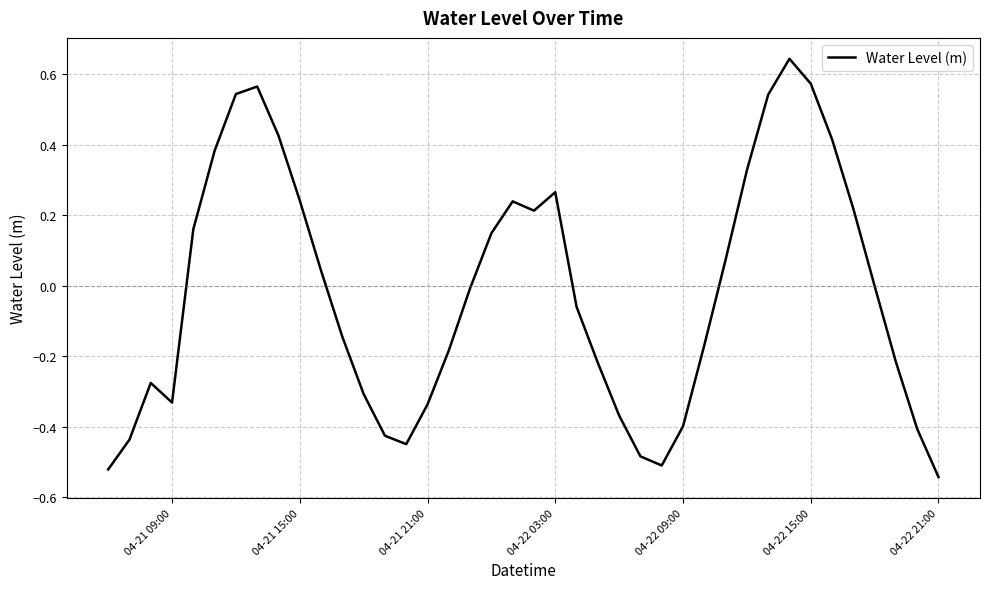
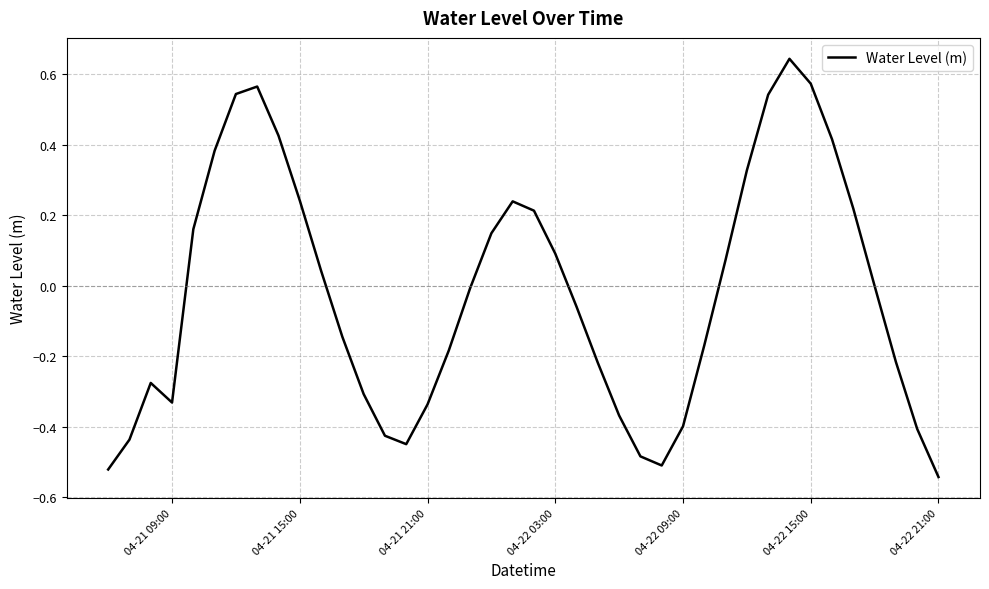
04-22 03:00: 0.27 -> 0.09
